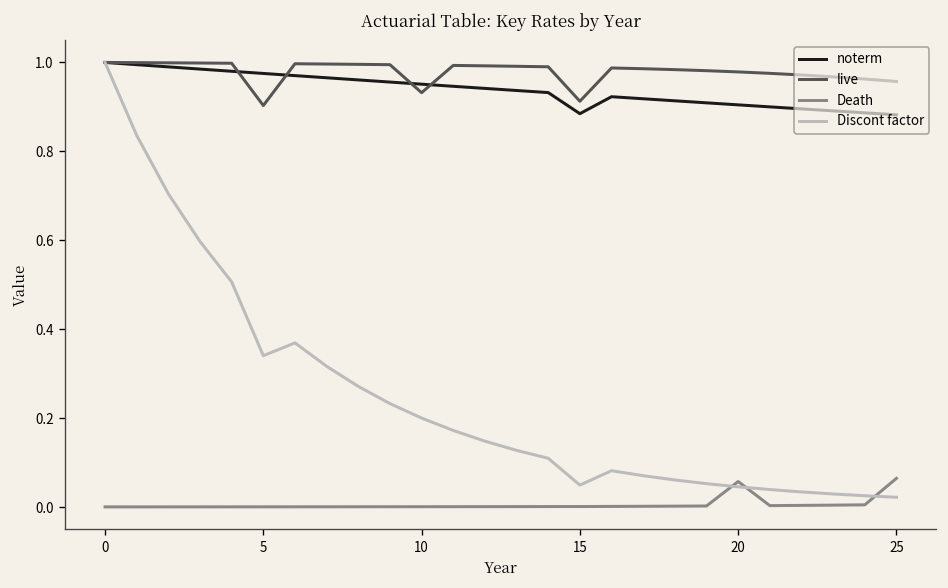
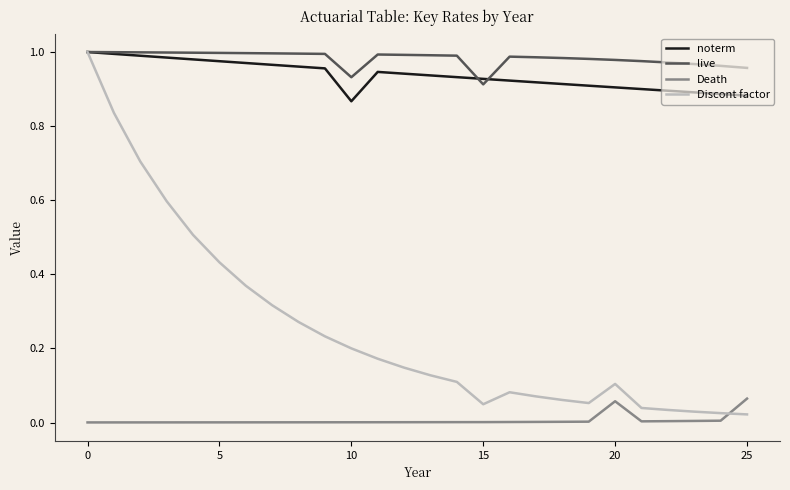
live, 5: 0.90 -> 1.00
Discont factor, 5: 0.34 -> 0.43
noterm, 10: 0.95 -> 0.87
noterm, 15: 0.88 -> 0.93
Discont factor, 20: 0.05 -> 0.10
